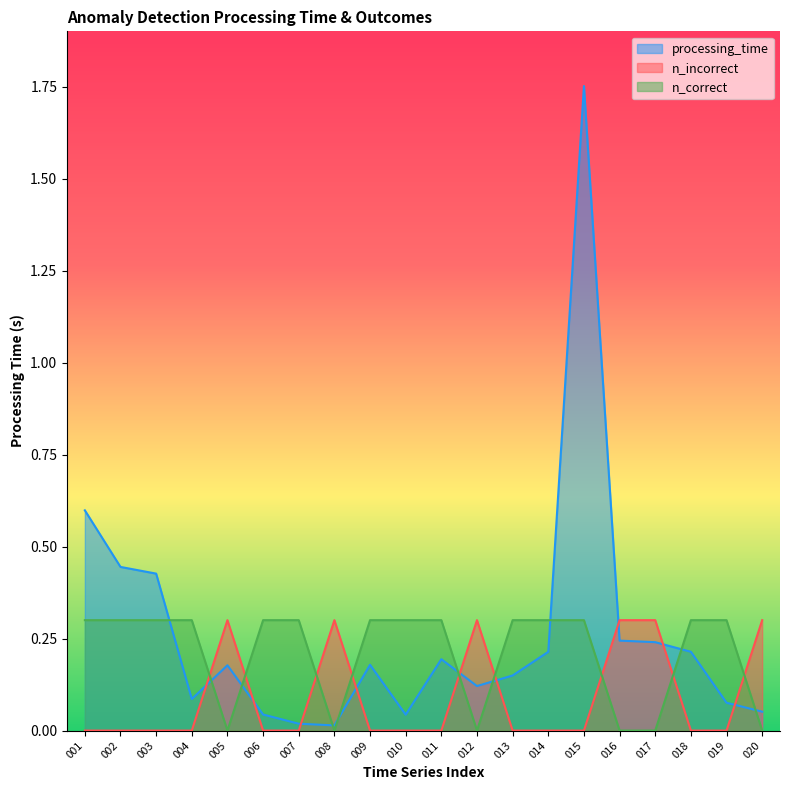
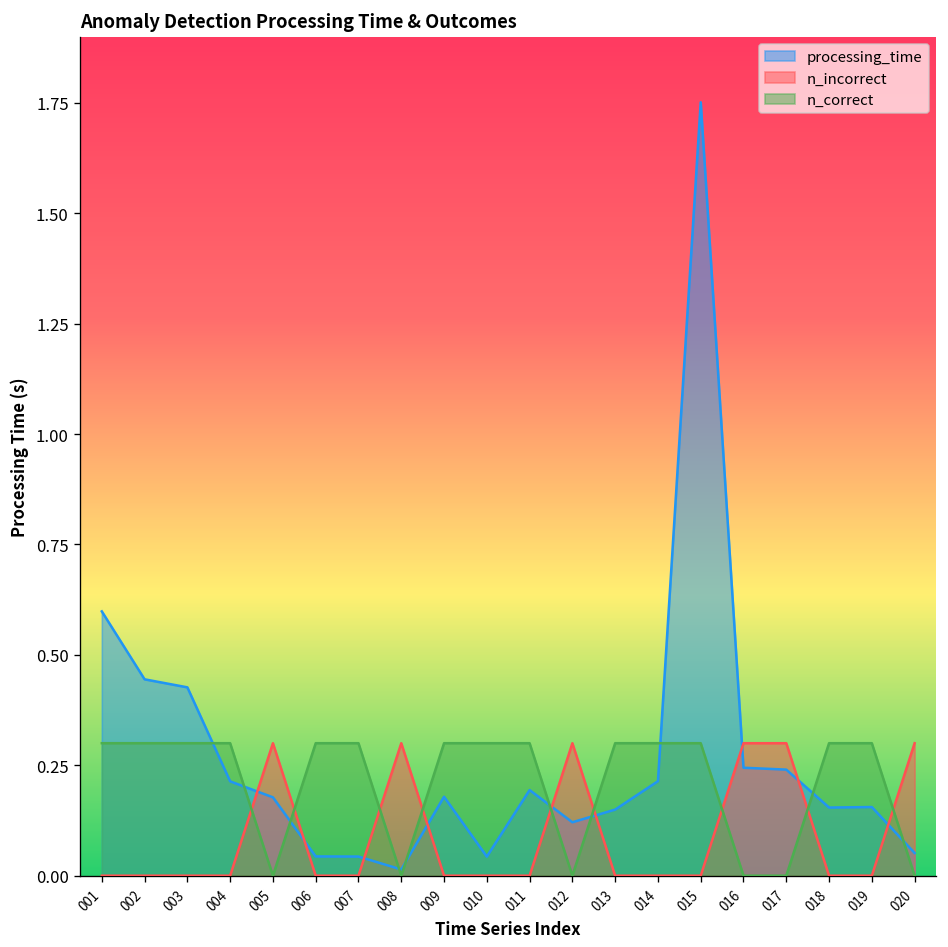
processing_time, 004: 0.09 -> 0.21
processing_time, 007: 0.02 -> 0.04
processing_time, 018: 0.21 -> 0.15
processing_time, 019: 0.08 -> 0.16
